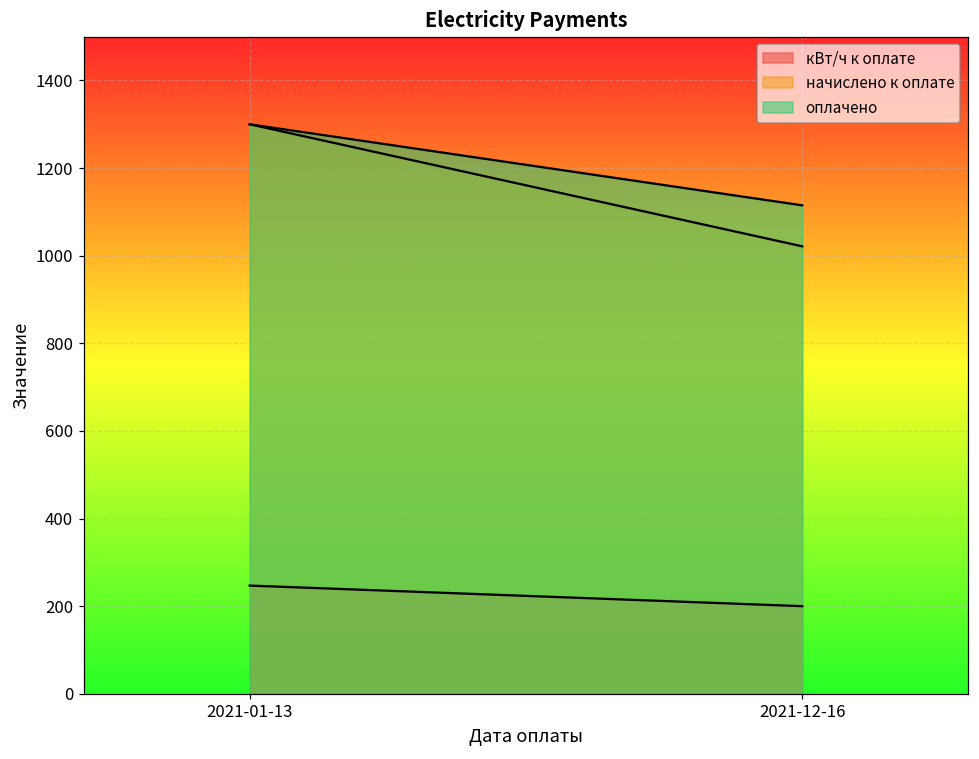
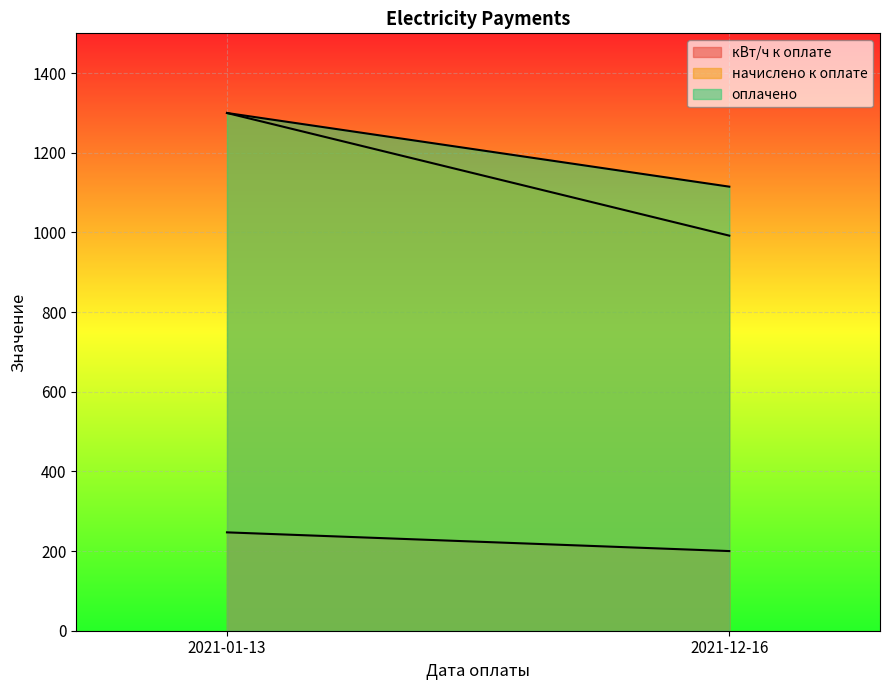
начислено к оплате, 2021-12-16: 1020 -> 990
